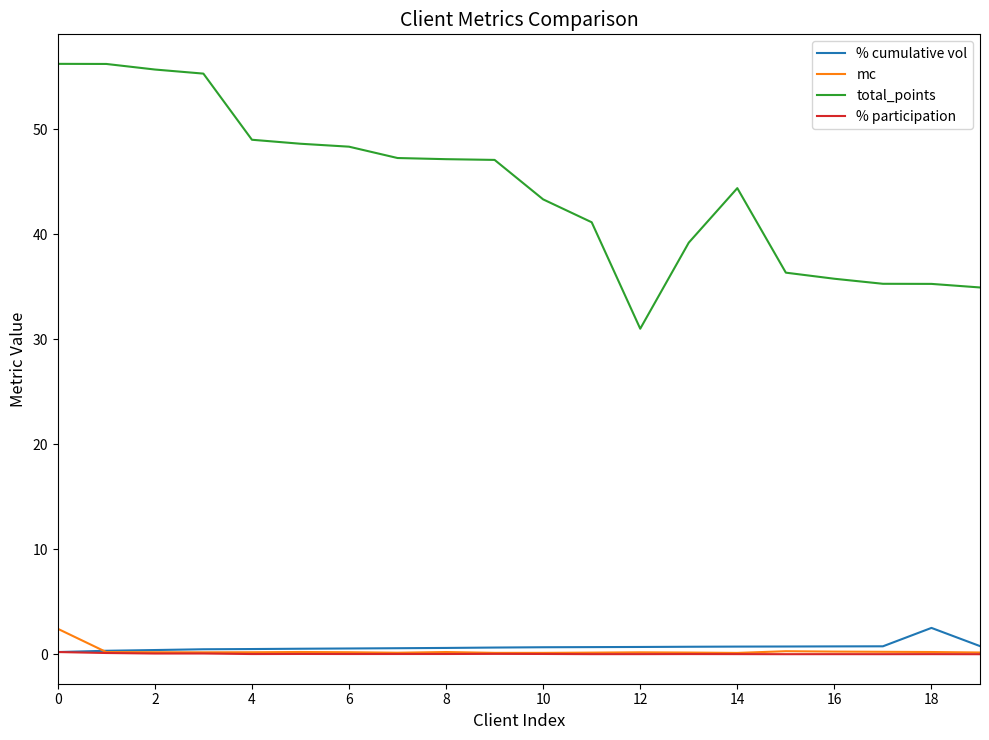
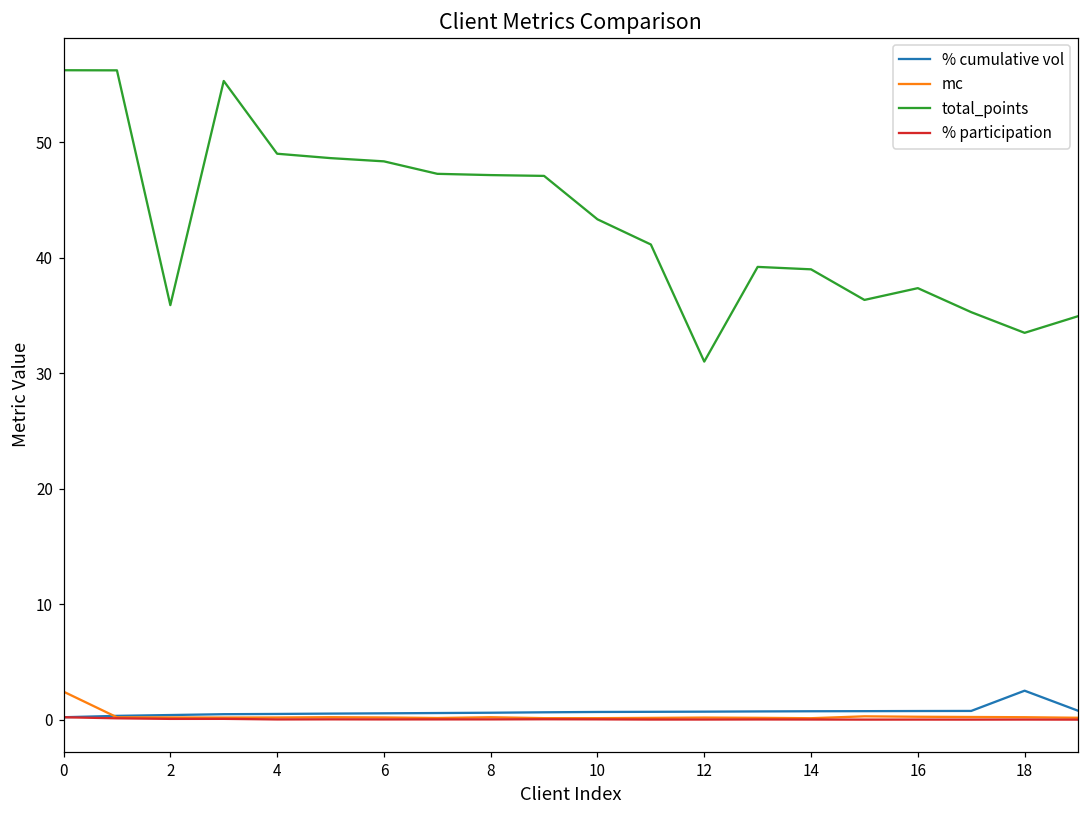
total_points, 2: 55.7 -> 35.9
total_points, 14: 44.4 -> 39.0
total_points, 16: 35.8 -> 37.4
total_points, 18: 35.3 -> 33.5
